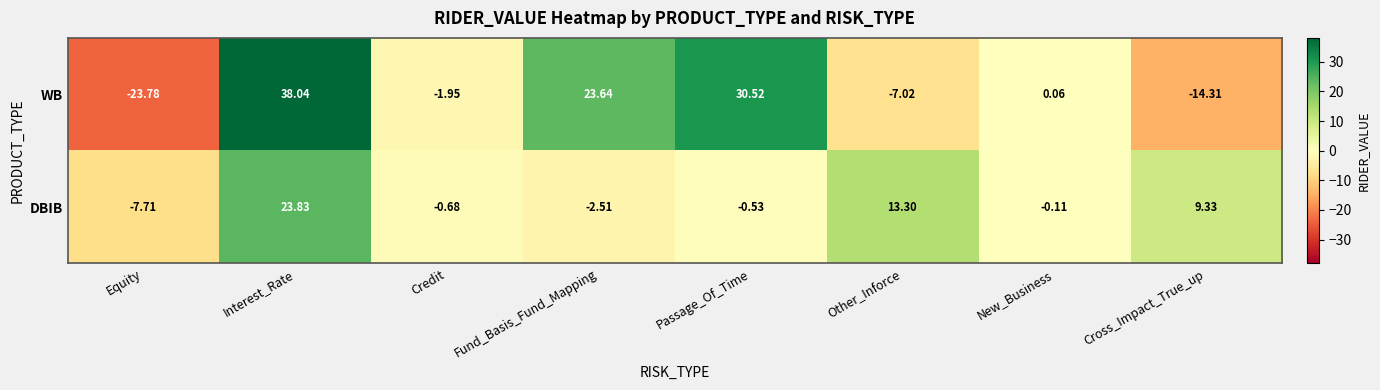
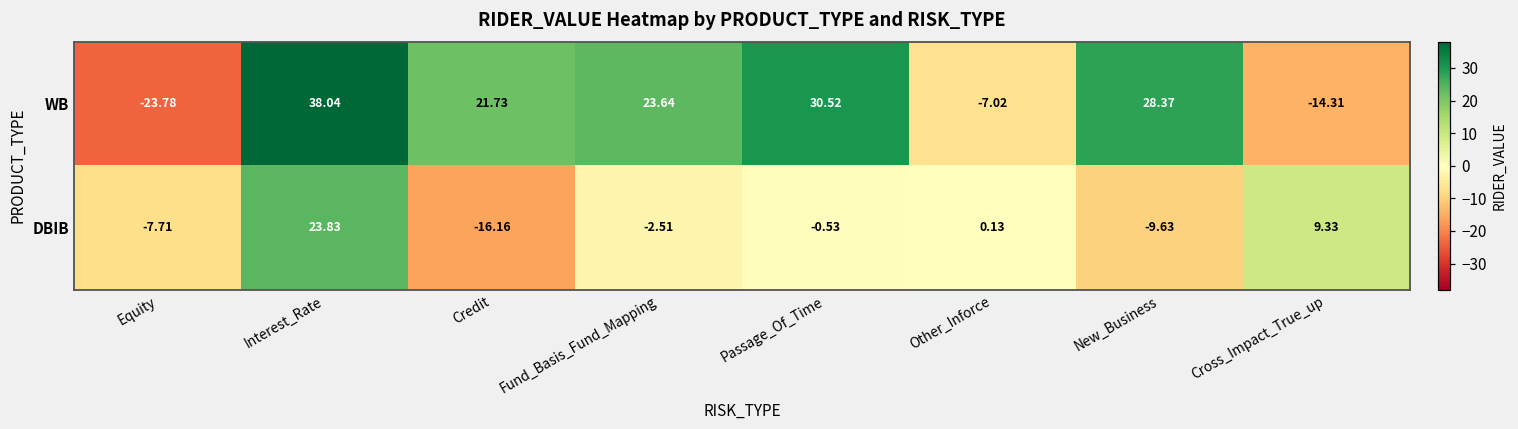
WB, Credit: -1.95 -> 21.73
WB, New_Business: 0.06 -> 28.37
DBIB, Credit: -0.68 -> -16.16
DBIB, Other_Inforce: 13.30 -> 0.13
DBIB, New_Business: -0.11 -> -9.63
